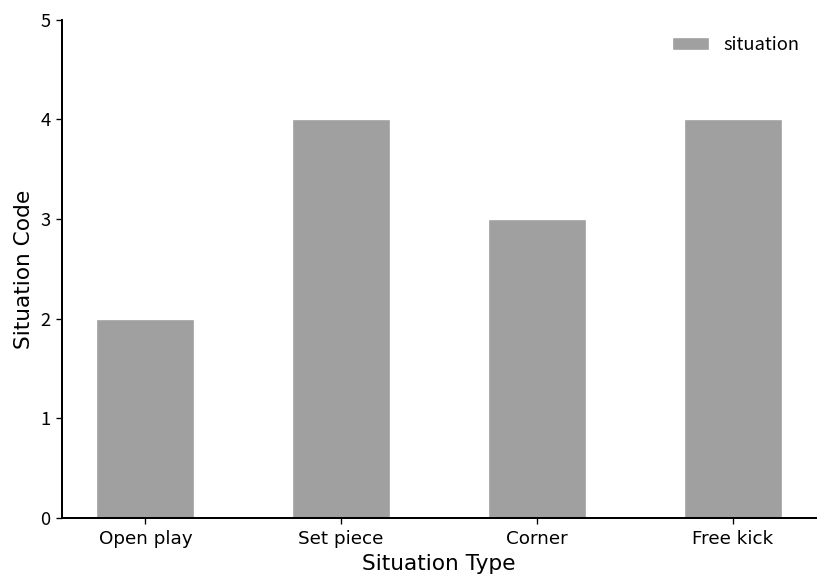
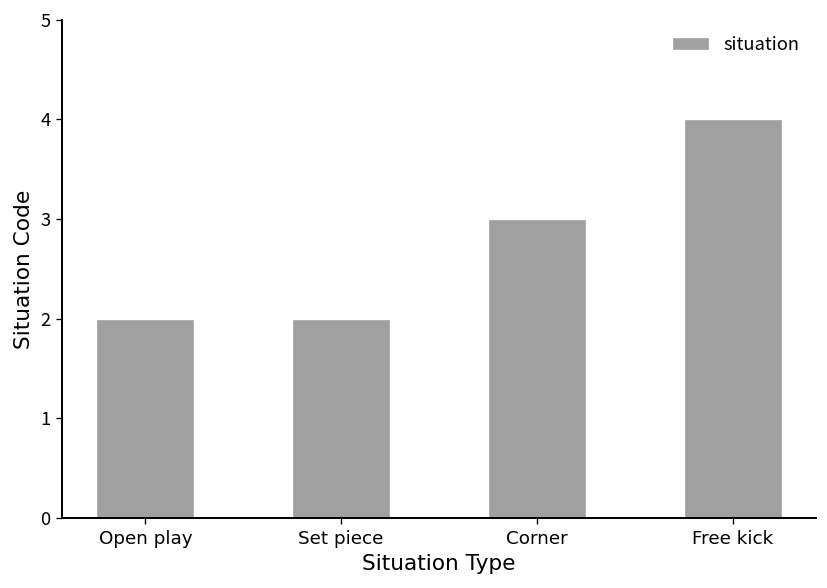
Set piece: 4 -> 2
